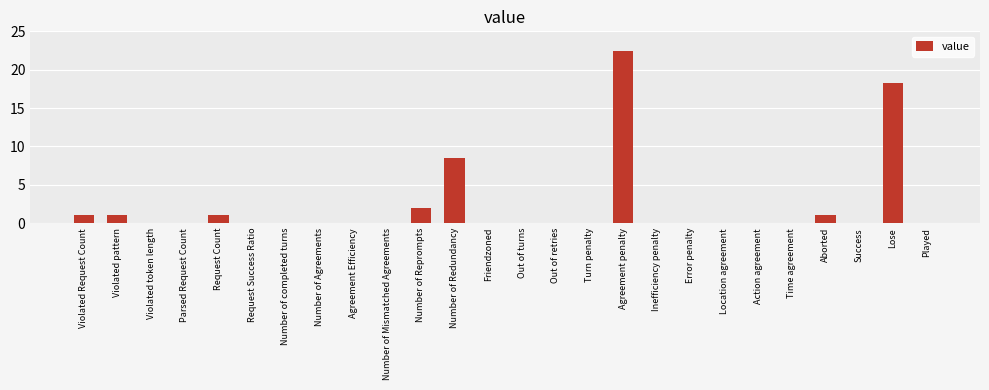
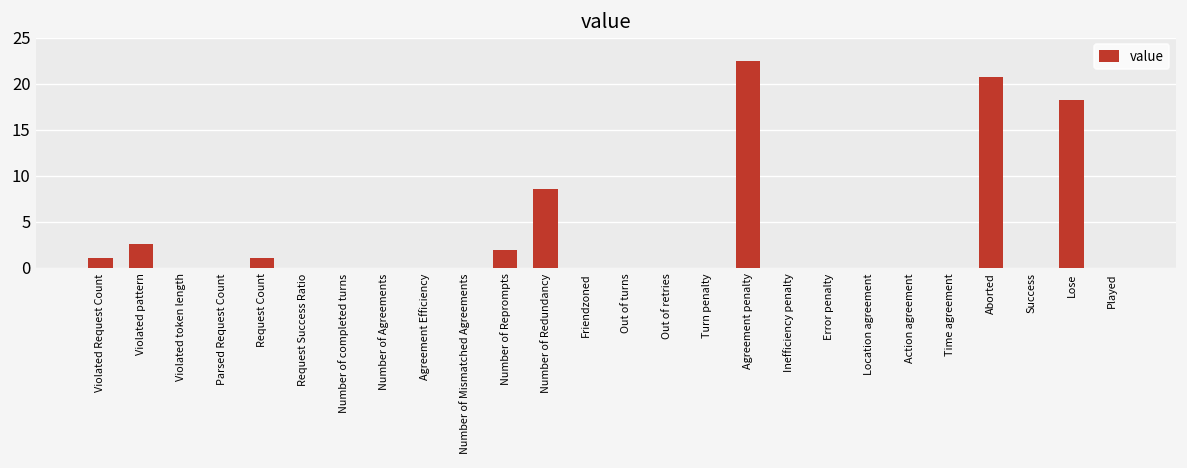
Violated pattern: 1 -> 3
Aborted: 1 -> 21
